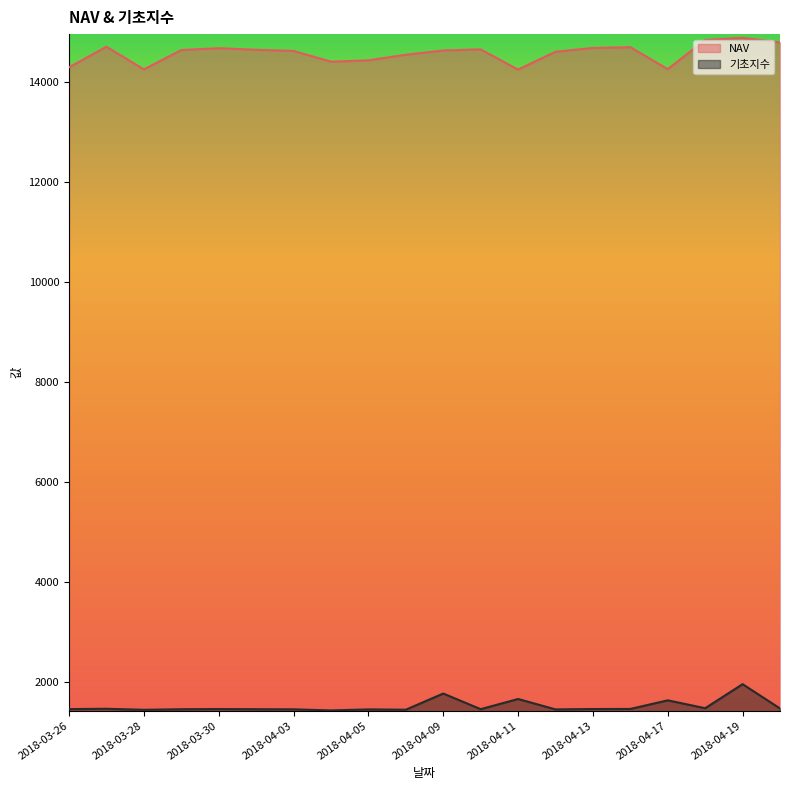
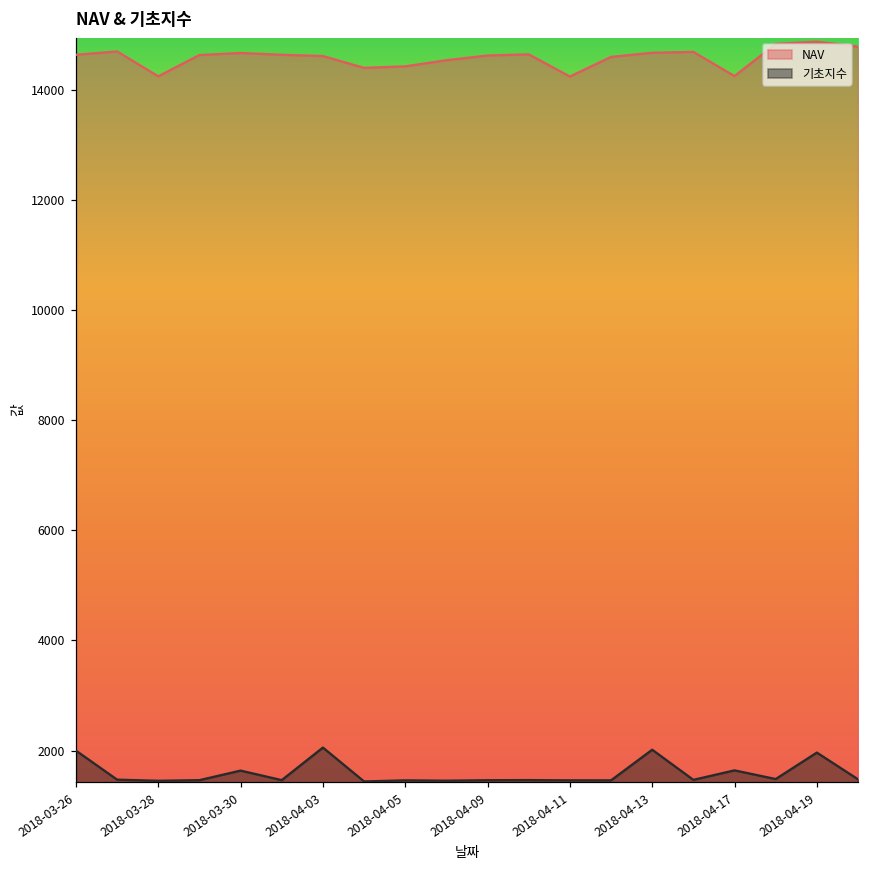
NAV, 2018-03-26: 14300 -> 14600
기초지수, 2018-03-26: 1500 -> 2000
기초지수, 2018-03-30: 1500 -> 1600
기초지수, 2018-04-03: 1500 -> 2100
기초지수, 2018-04-09: 1800 -> 1500
기초지수, 2018-04-11: 1700 -> 1500
기초지수, 2018-04-13: 1500 -> 2000
